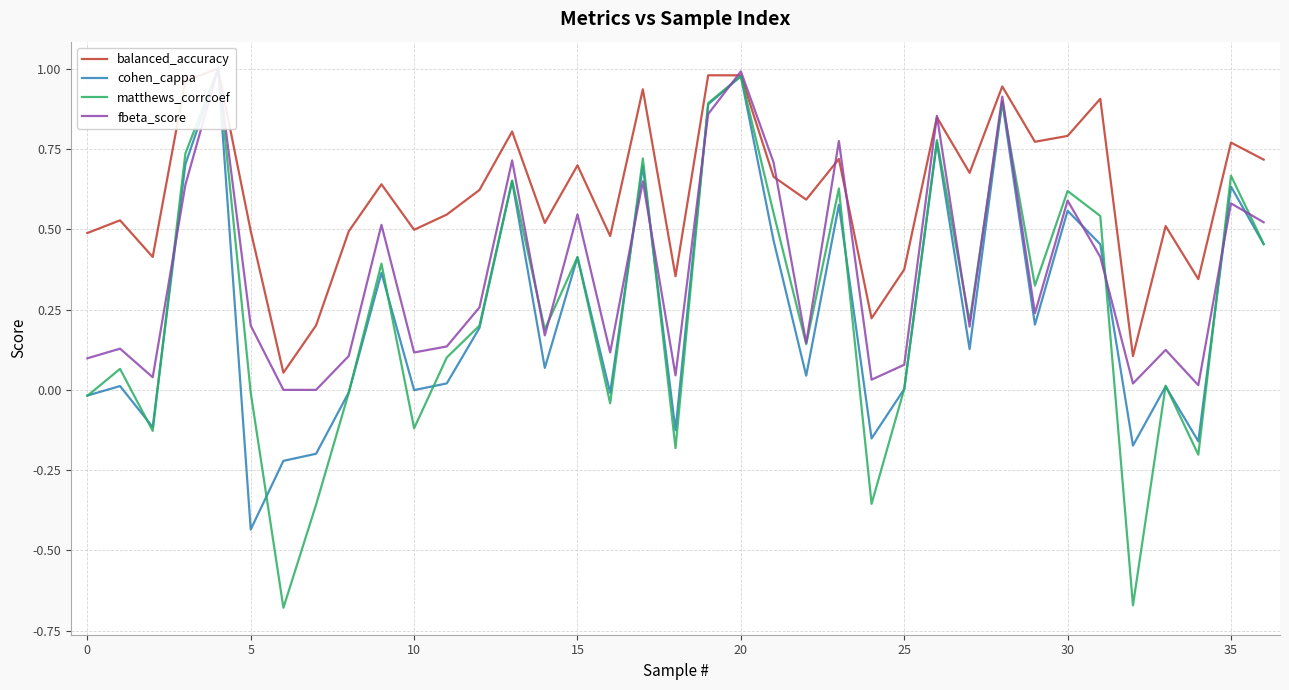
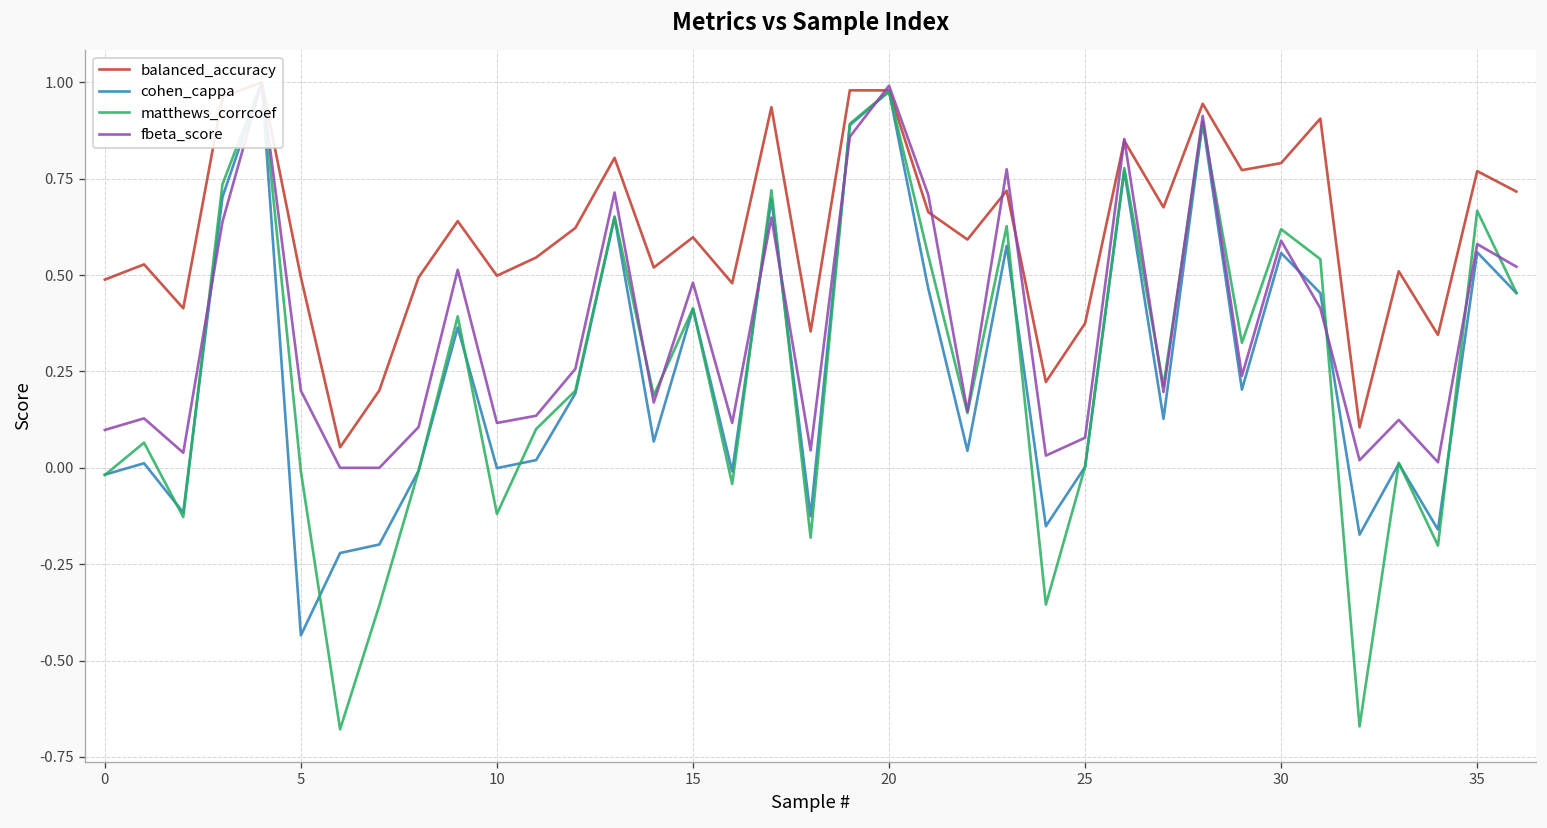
balanced_accuracy, 15: 0.70 -> 0.60
fbeta_score, 15: 0.55 -> 0.48
cohen_cappa, 35: 0.63 -> 0.56
